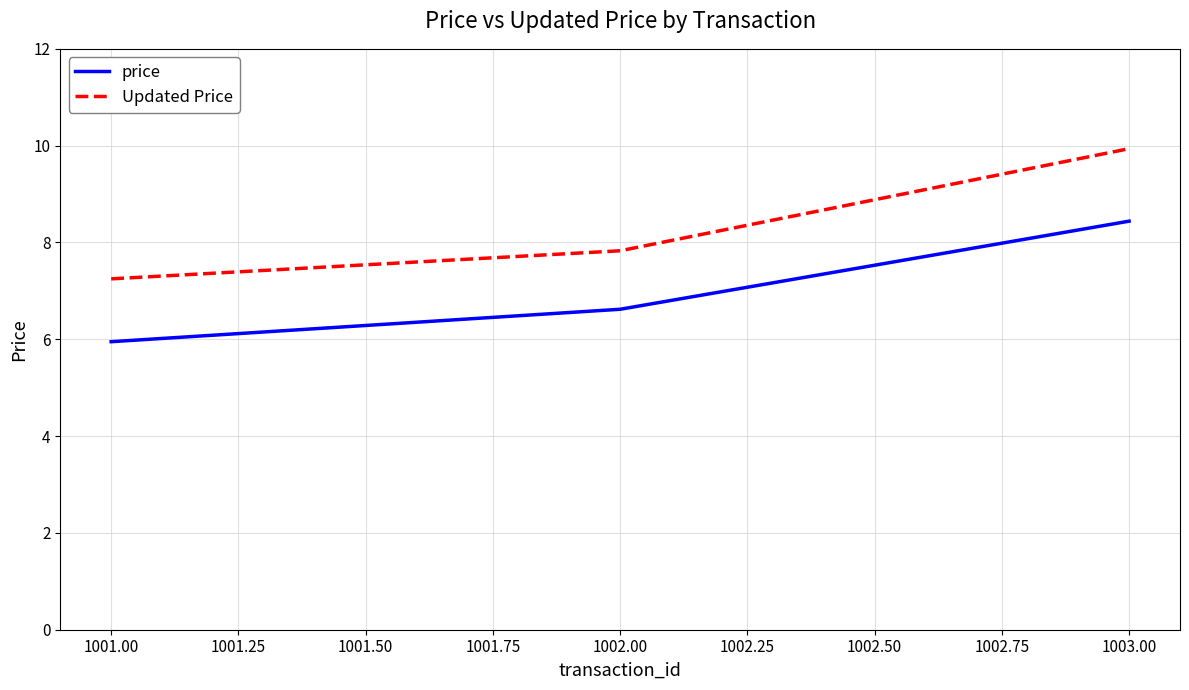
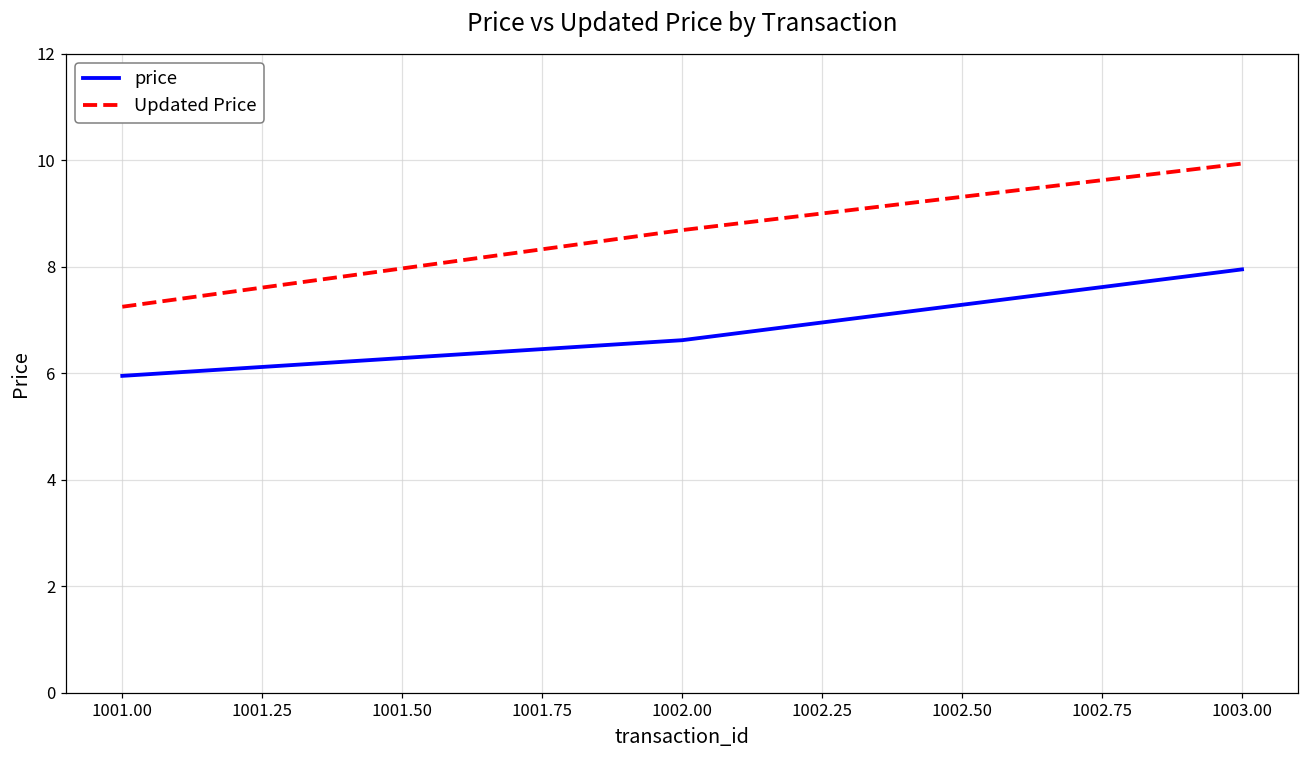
Updated Price, 1002.00: 7.8 -> 8.7
price, 1003.00: 8.4 -> 8.0
